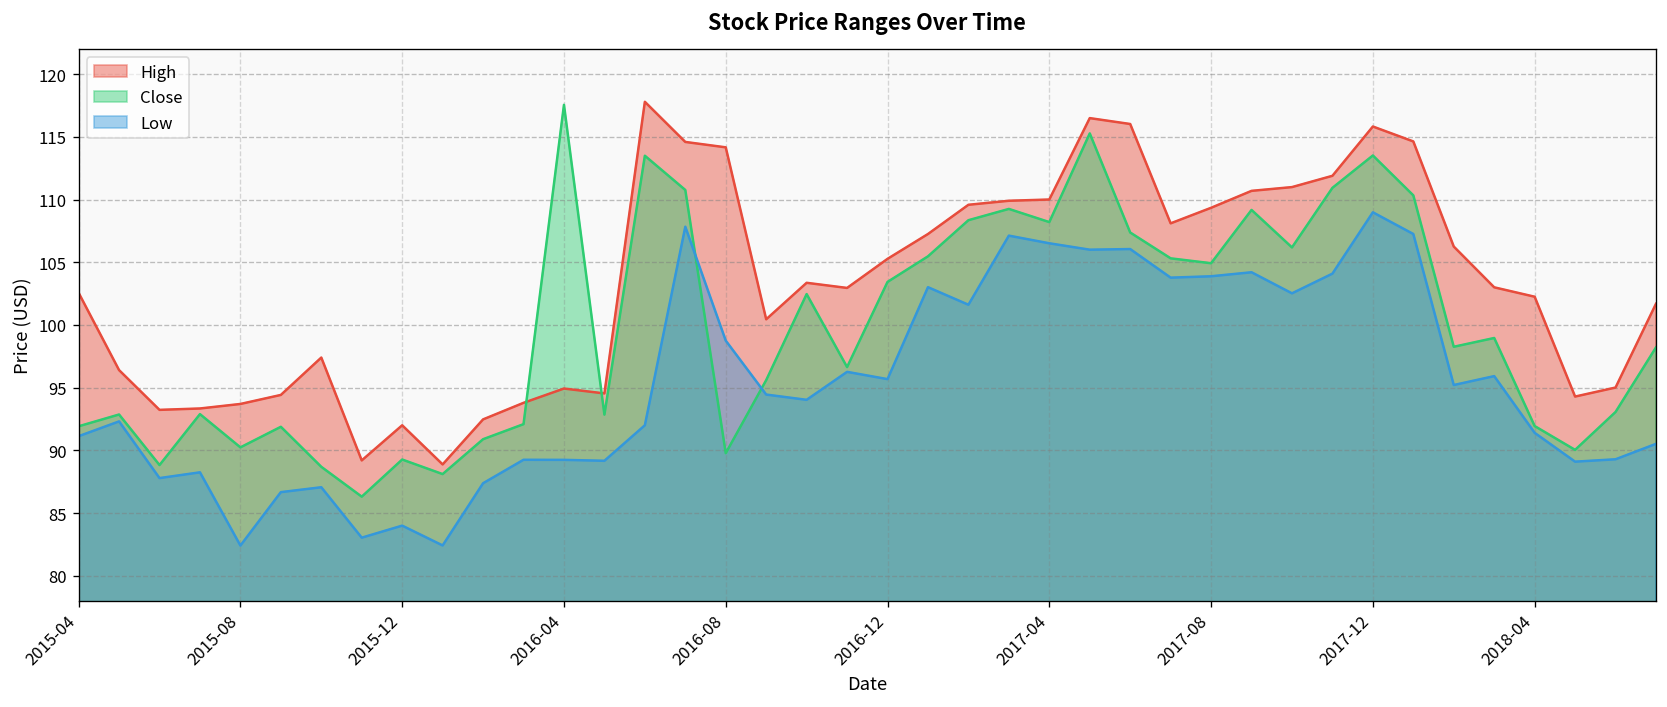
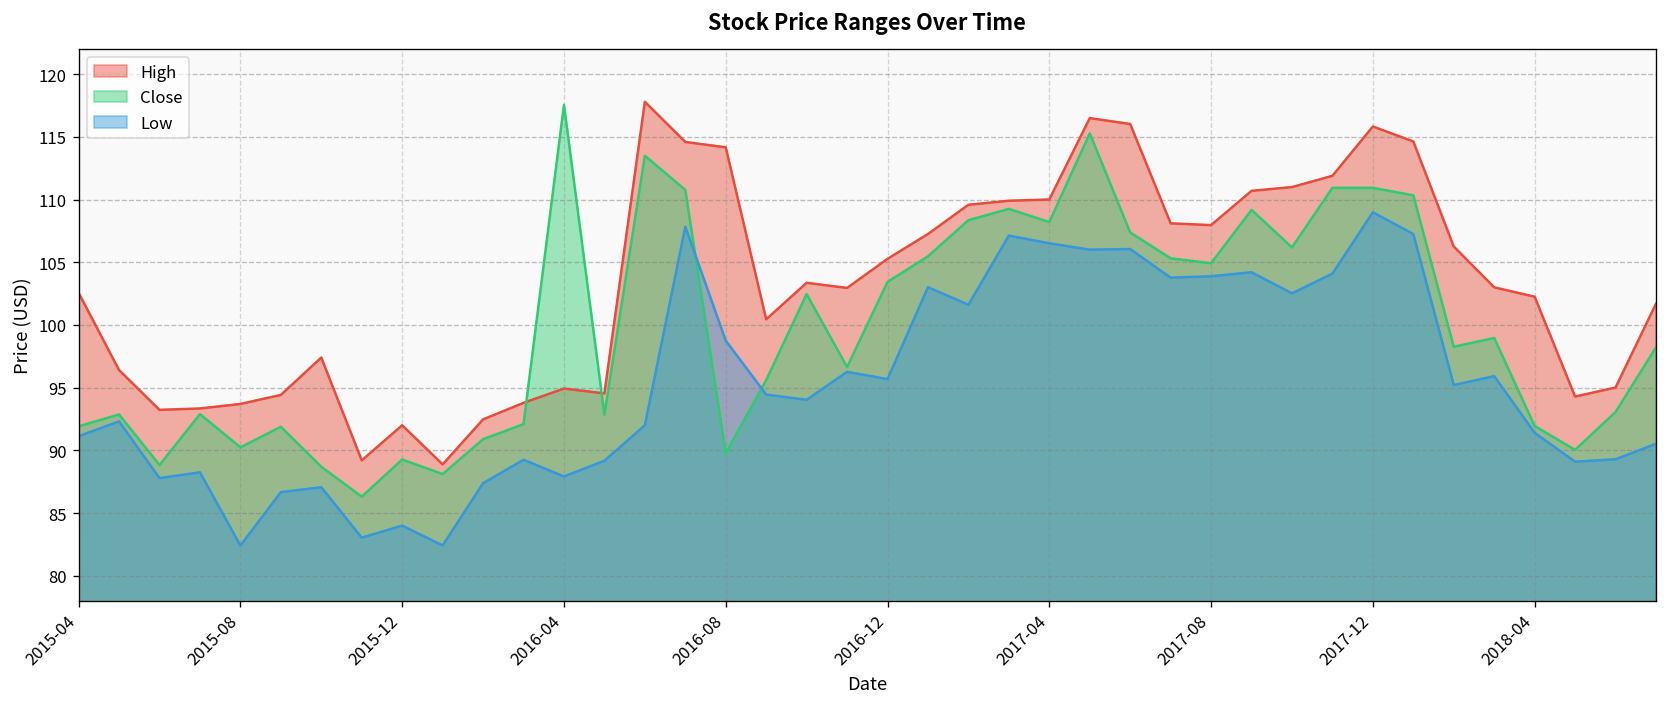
Low, 2016-04: 89.2 -> 87.9
High, 2017-08: 109.3 -> 108.0
Close, 2017-12: 113.5 -> 110.9
